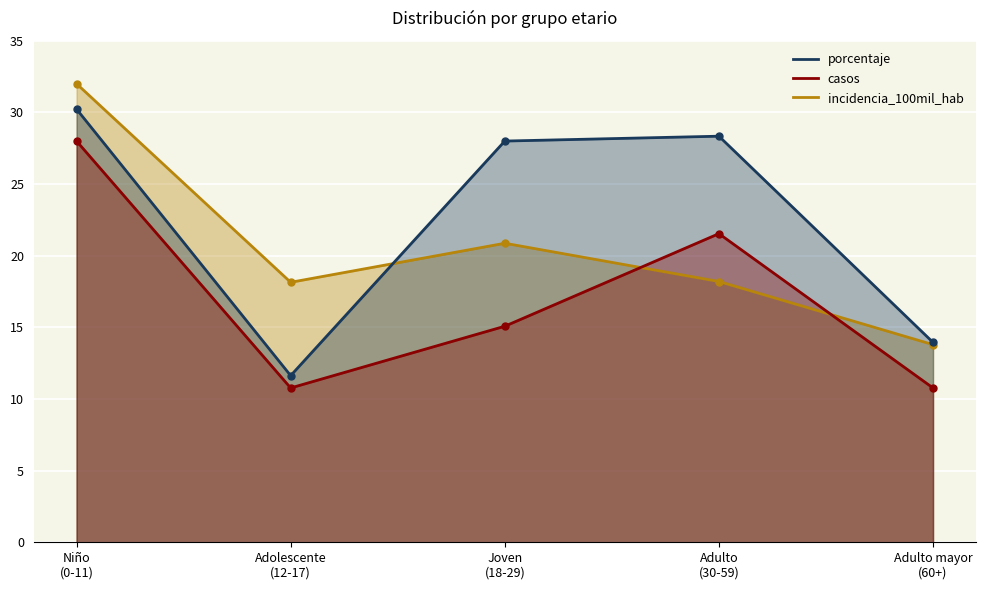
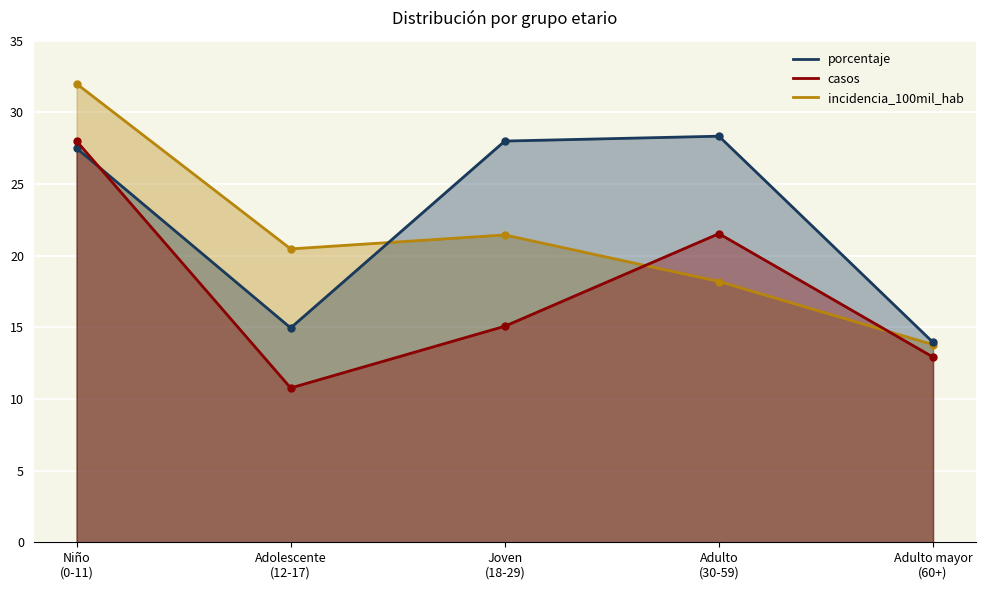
porcentaje, Niño (0-11): 30.2 -> 27.5
incidencia_100mil_hab, Adolescente (12-17): 18.1 -> 20.5
porcentaje, Adolescente (12-17): 11.6 -> 15.0
incidencia_100mil_hab, Joven (18-29): 20.9 -> 21.4
casos, Adulto mayor (60+): 10.8 -> 12.9
